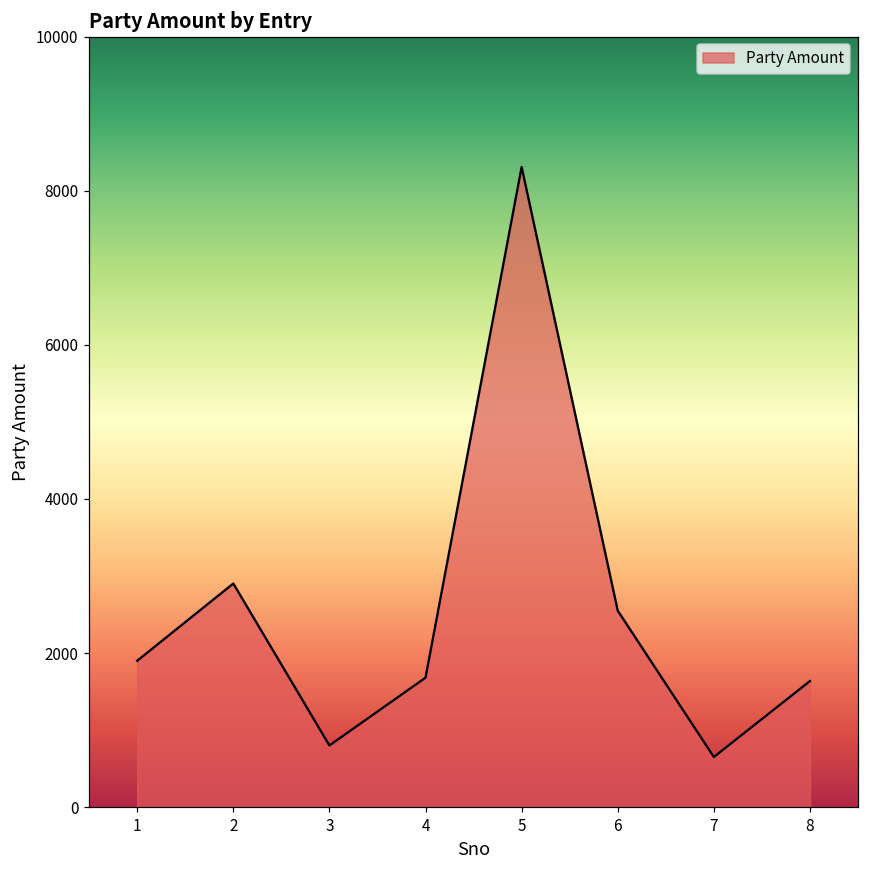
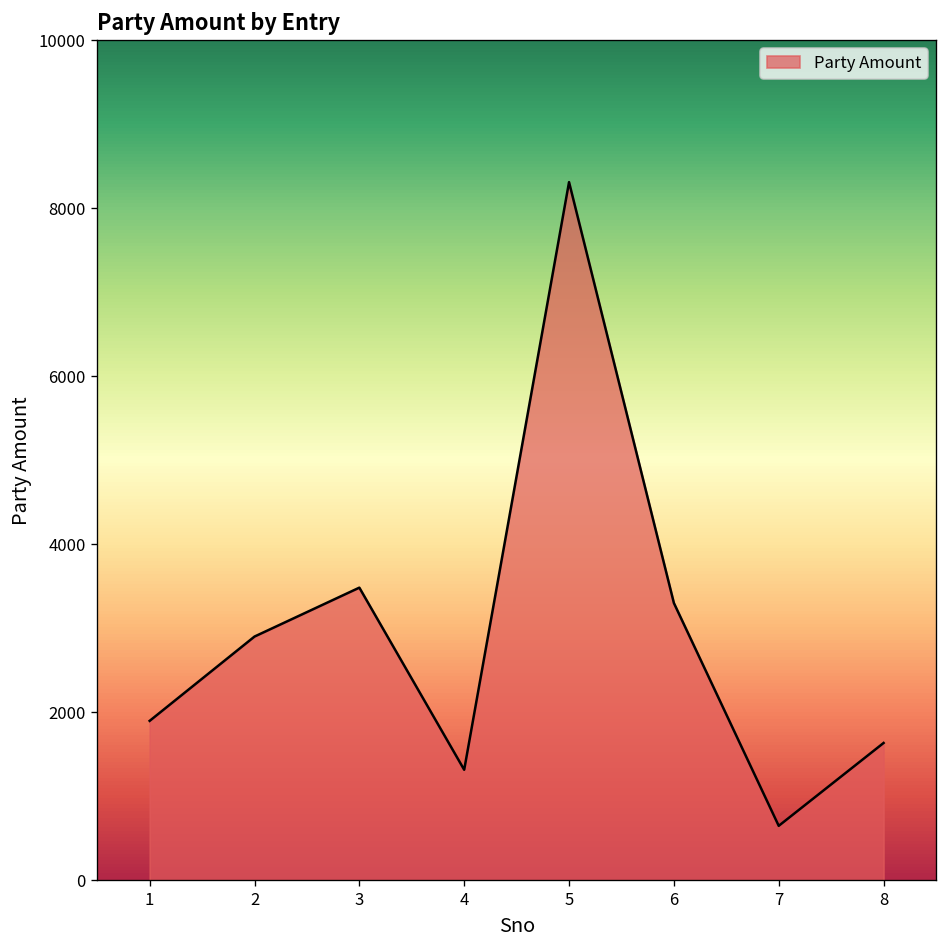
3: 800 -> 3500
4: 1700 -> 1300
6: 2600 -> 3300
